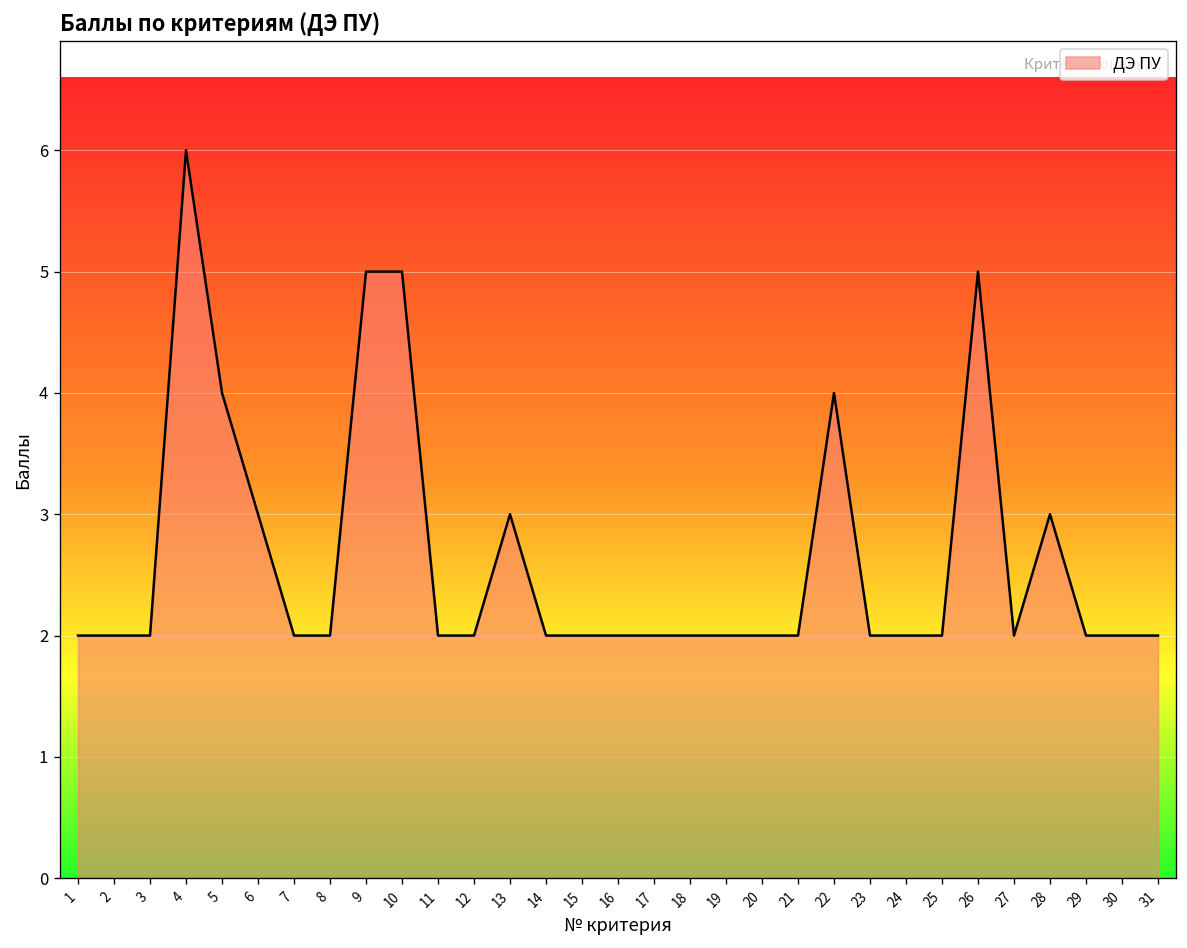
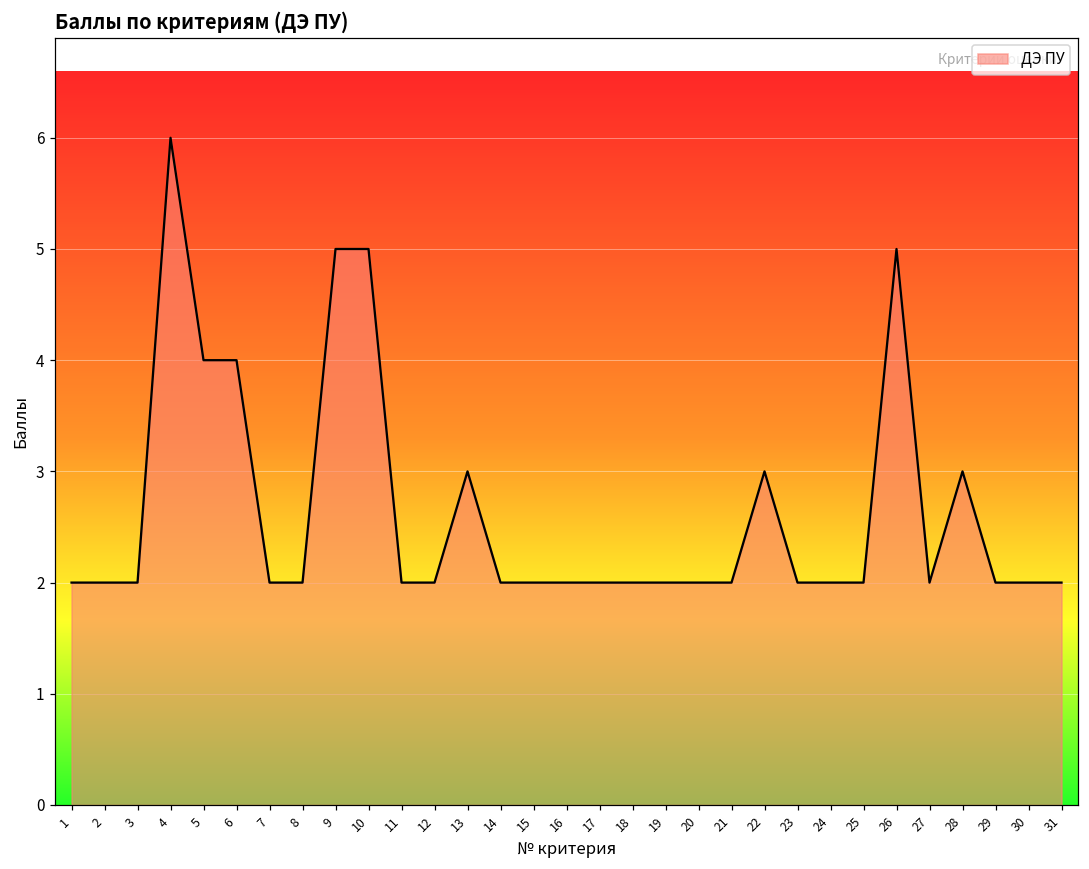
6: 3 -> 4
22: 4 -> 3
